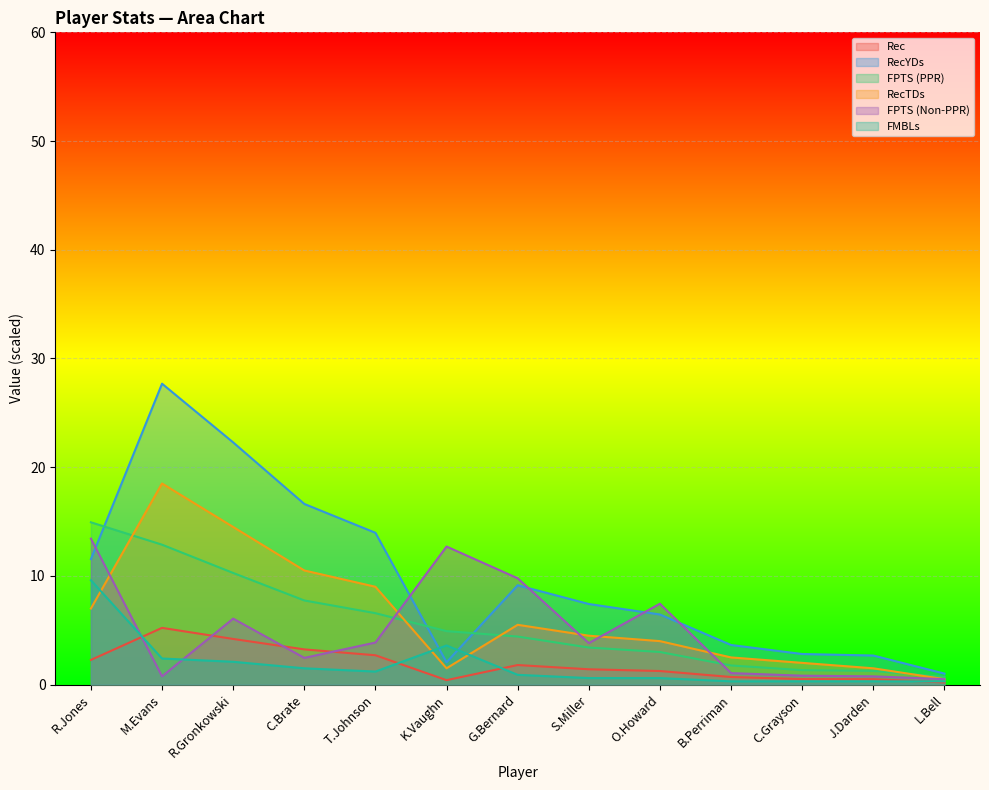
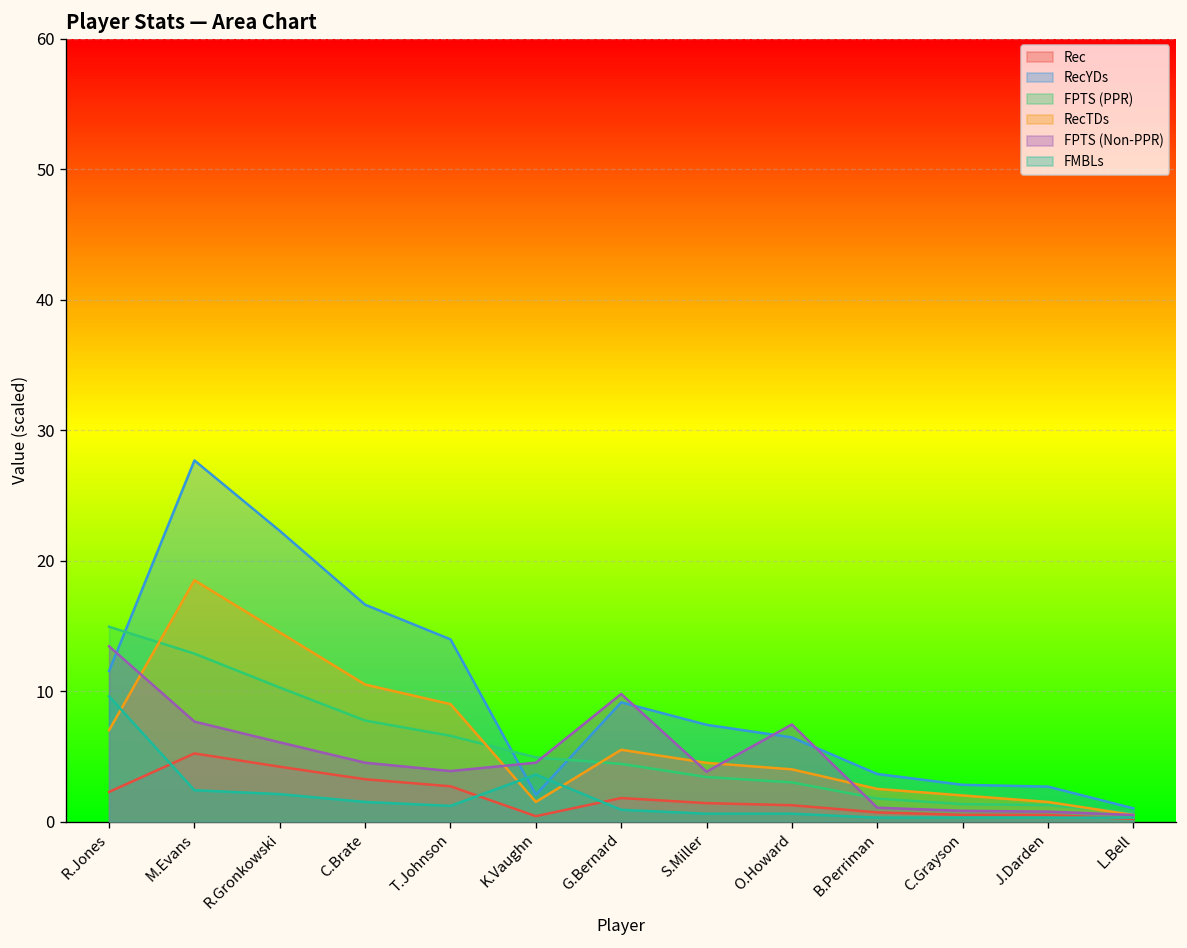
FPTS (Non-PPR), M.Evans: 0.8 -> 7.7
FPTS (Non-PPR), C.Brate: 2.5 -> 4.5
FPTS (Non-PPR), K.Vaughn: 12.7 -> 4.5
